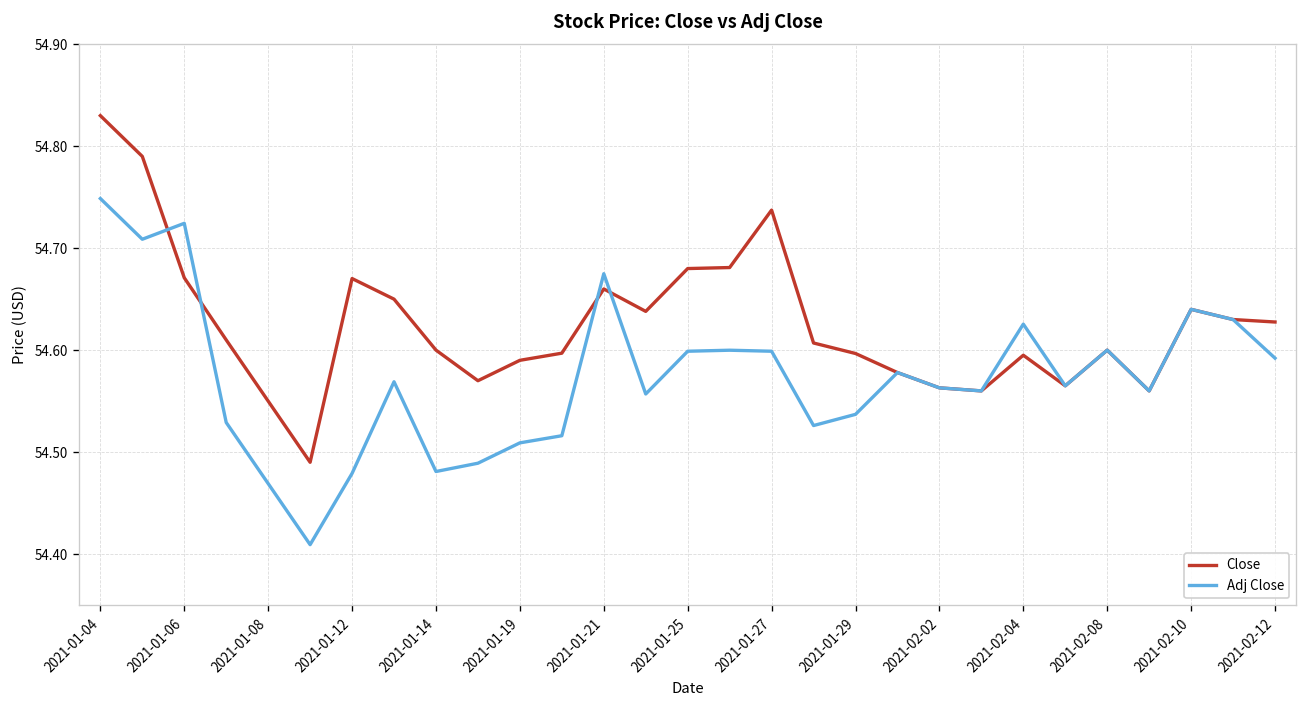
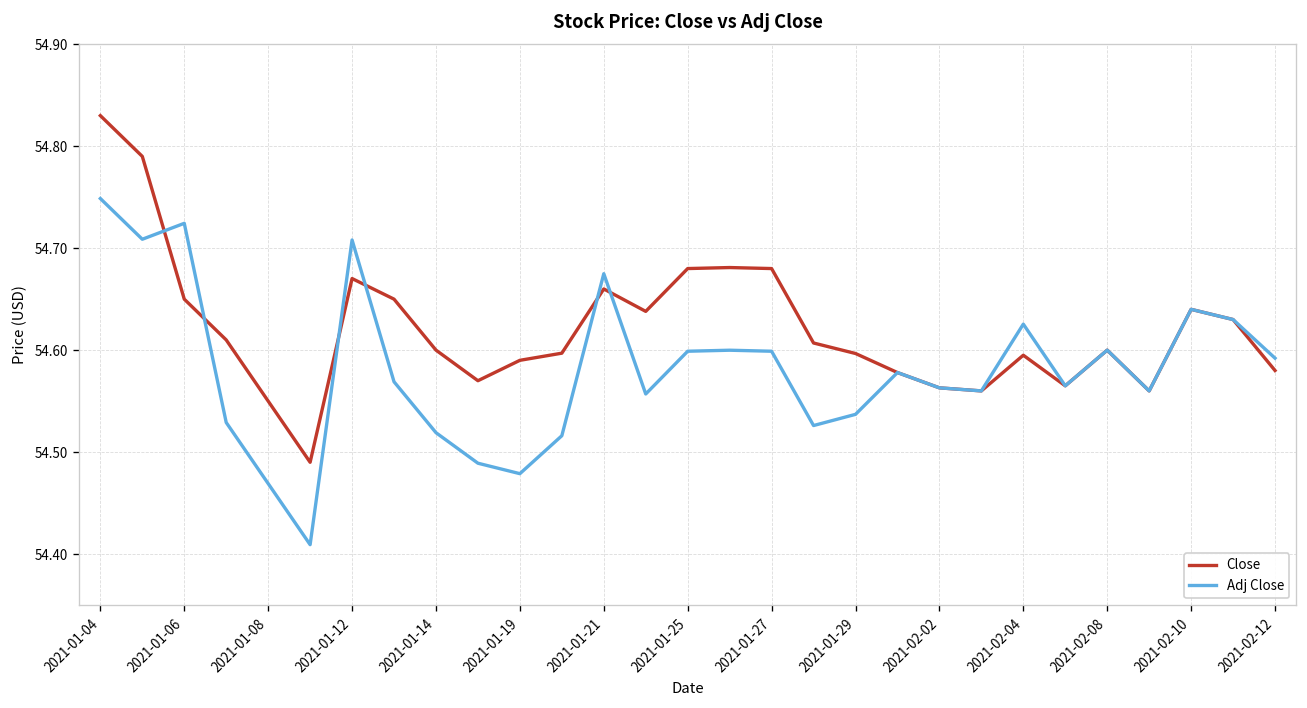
Close, 2021-01-06: 54.67 -> 54.65
Adj Close, 2021-01-12: 54.48 -> 54.71
Adj Close, 2021-01-14: 54.48 -> 54.52
Adj Close, 2021-01-19: 54.51 -> 54.48
Close, 2021-01-27: 54.74 -> 54.68
Close, 2021-02-12: 54.63 -> 54.58
